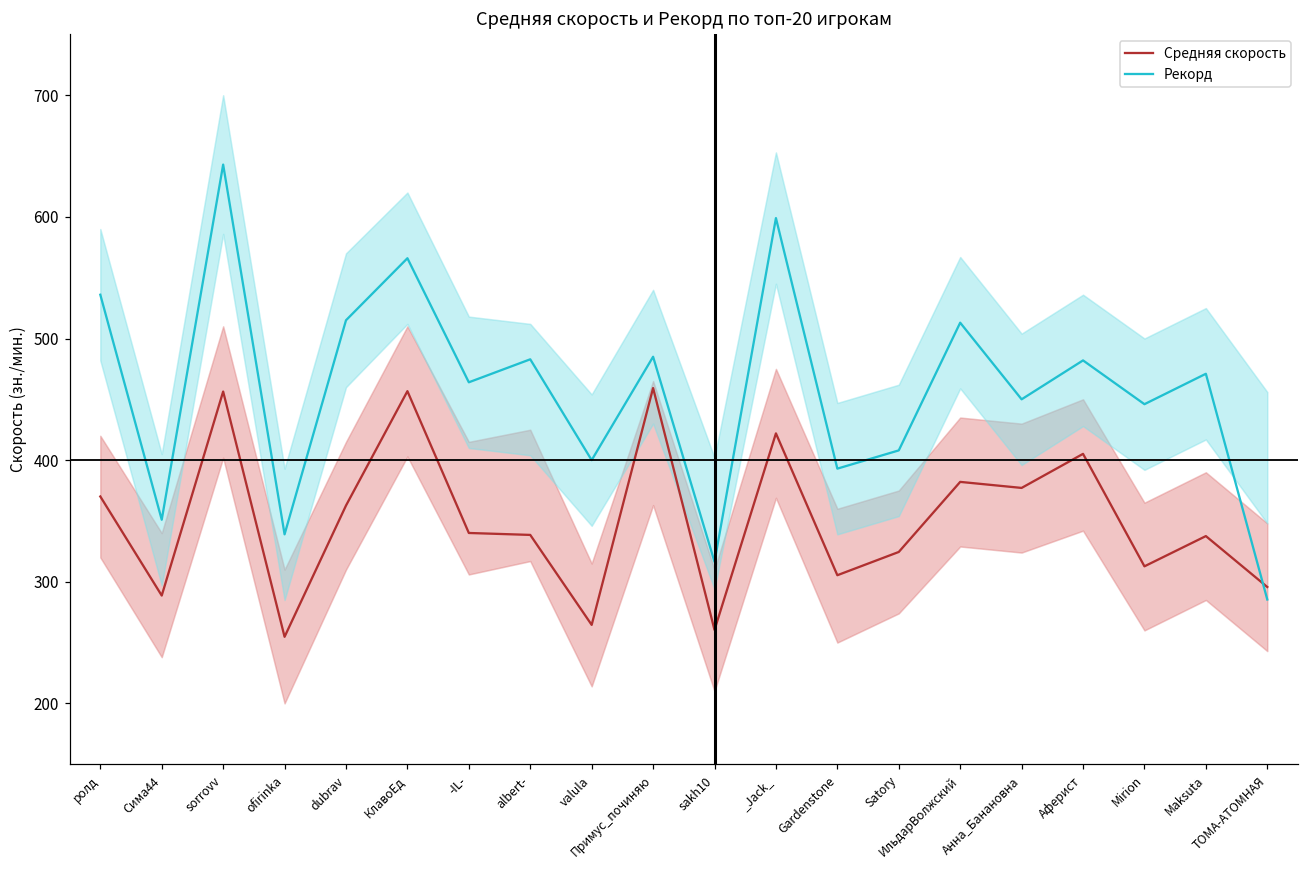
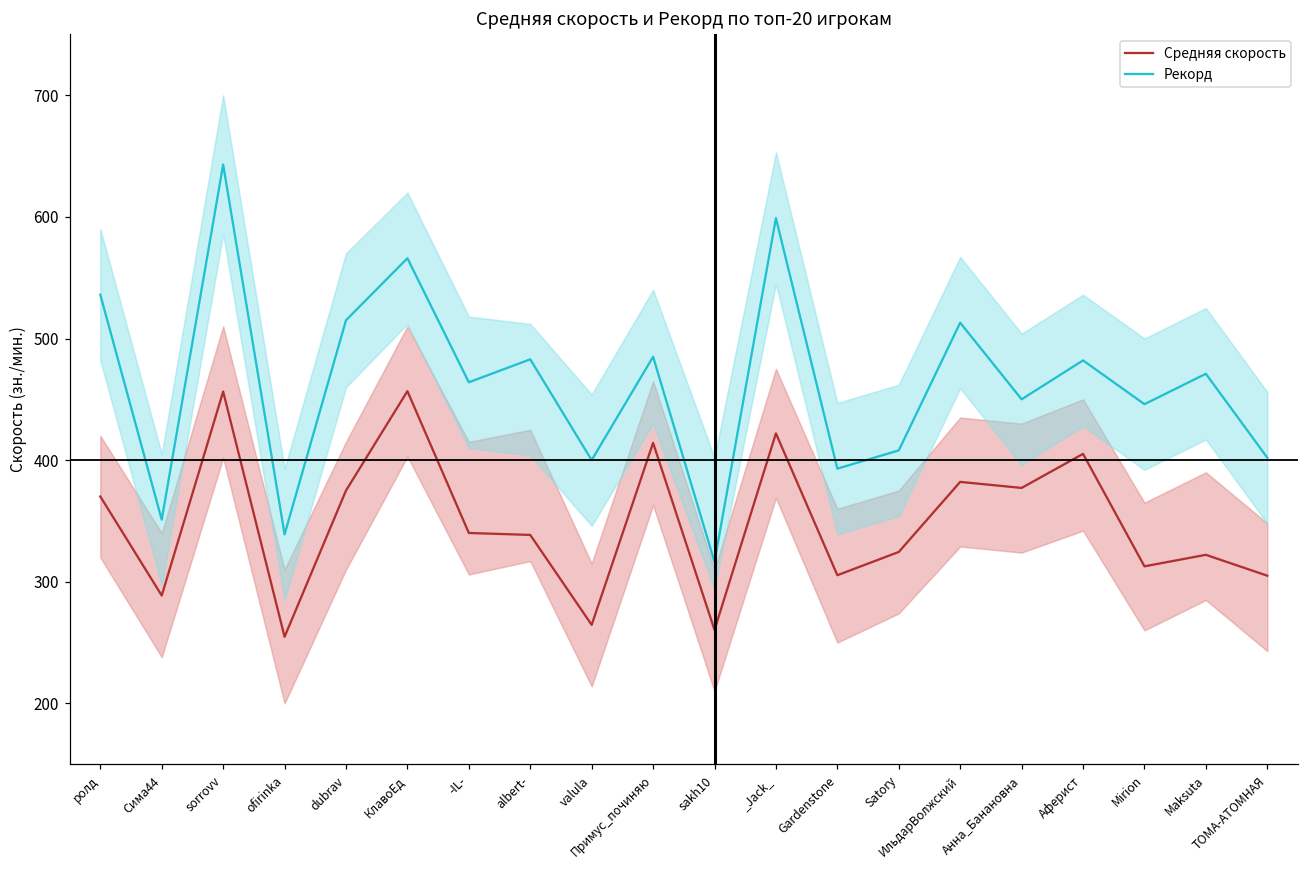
Средняя скорость, dubrav: 363 -> 375
Средняя скорость, Примус_починяю: 459 -> 414
Средняя скорость, Maksuta: 338 -> 322
Средняя скорость, ТОМА-АТОМНАЯ: 296 -> 305
Рекорд, ТОМА-АТОМНАЯ: 285 -> 402
